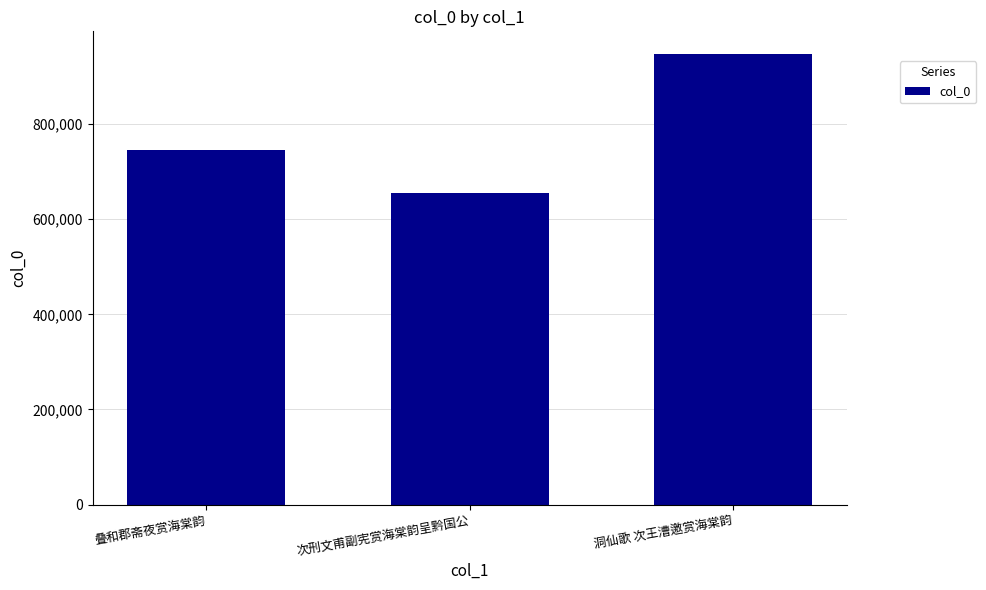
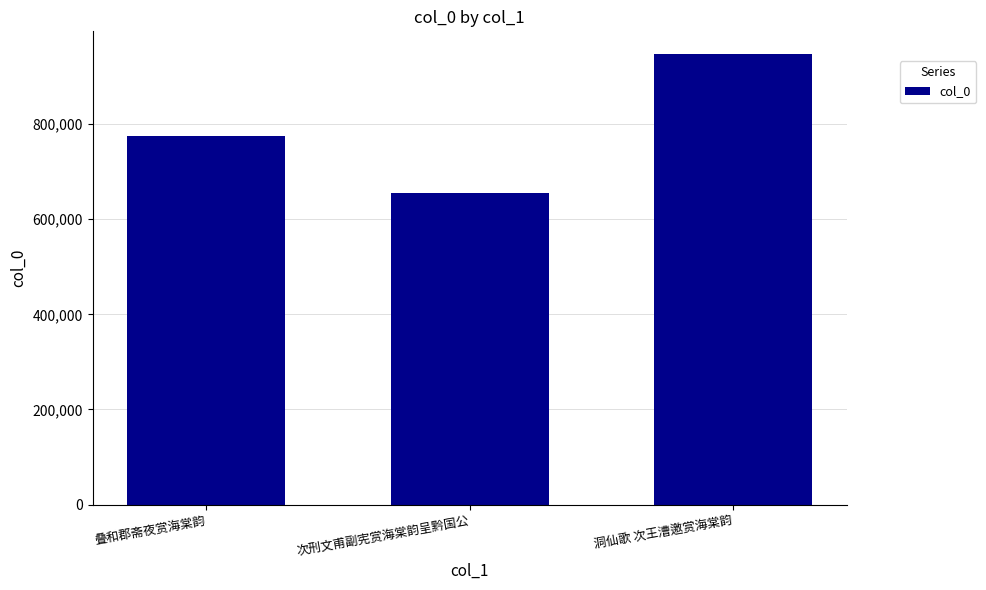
叠和郡斋夜赏海棠韵: 750,000 -> 770,000
